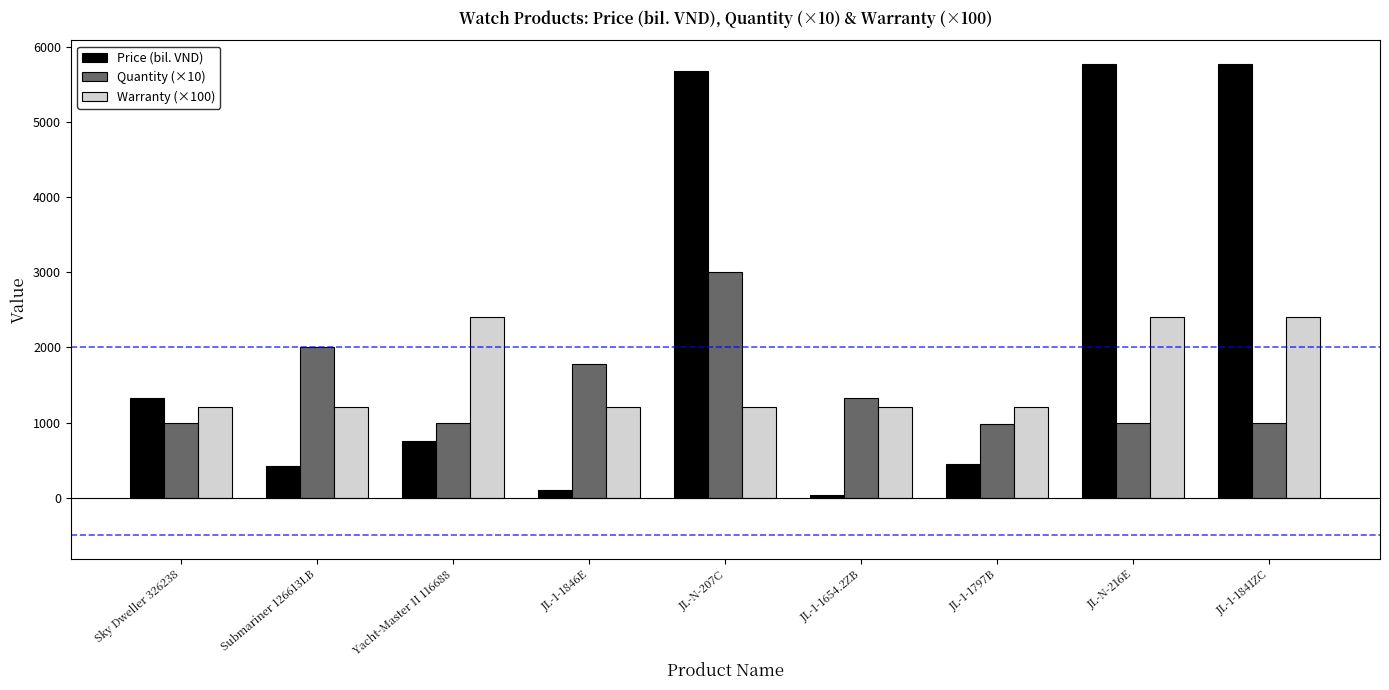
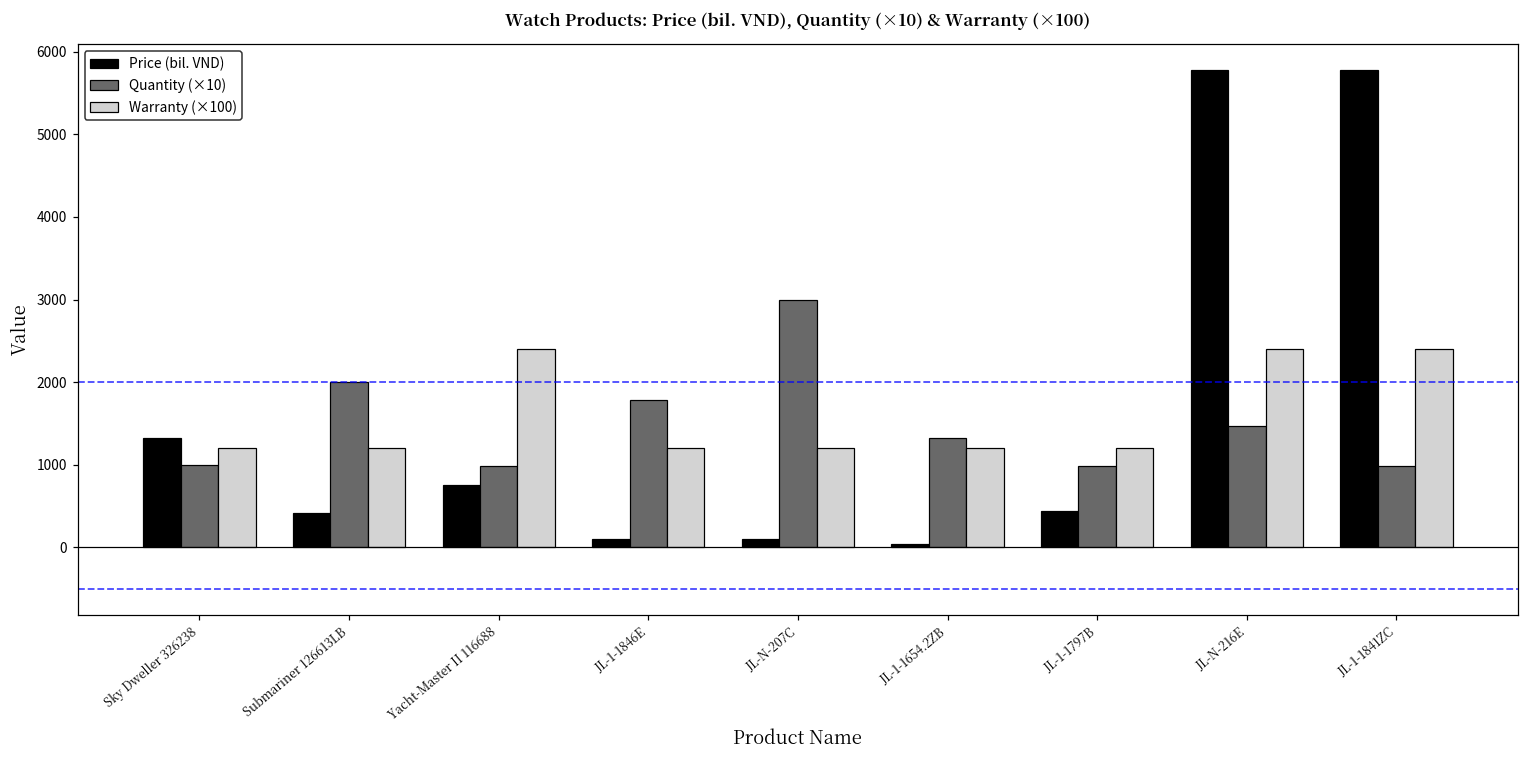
Price (bil. VND), JL-N-207C: 5700 -> 100
Quantity (×10), JL-N-216E: 1000 -> 1500
